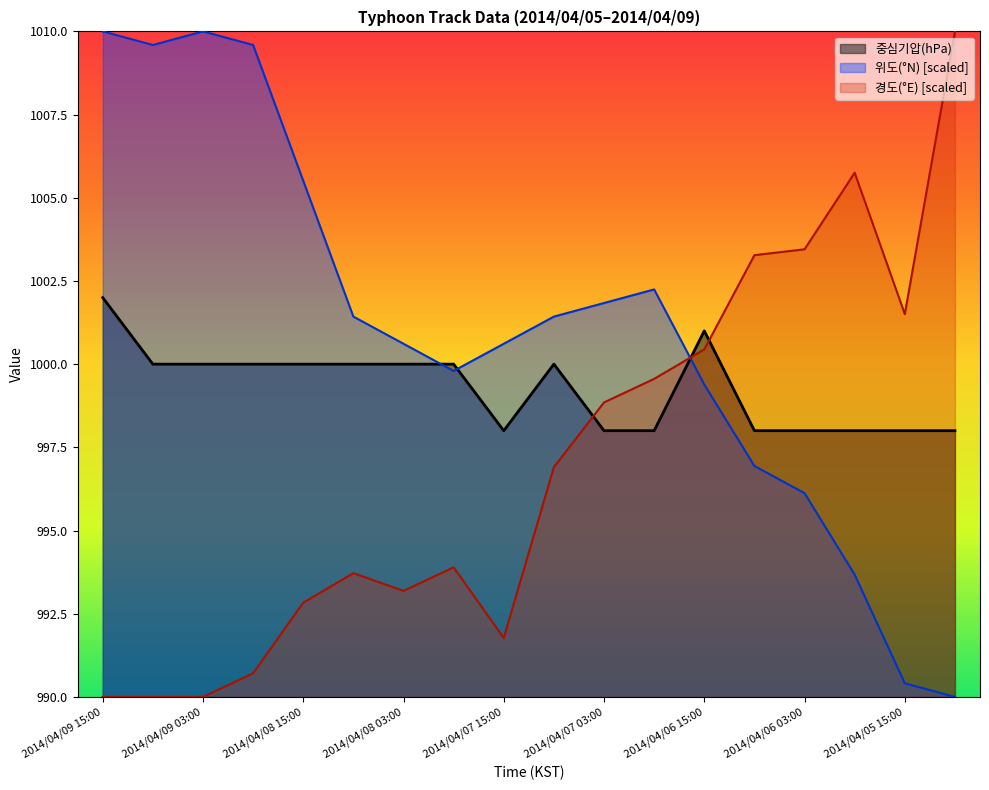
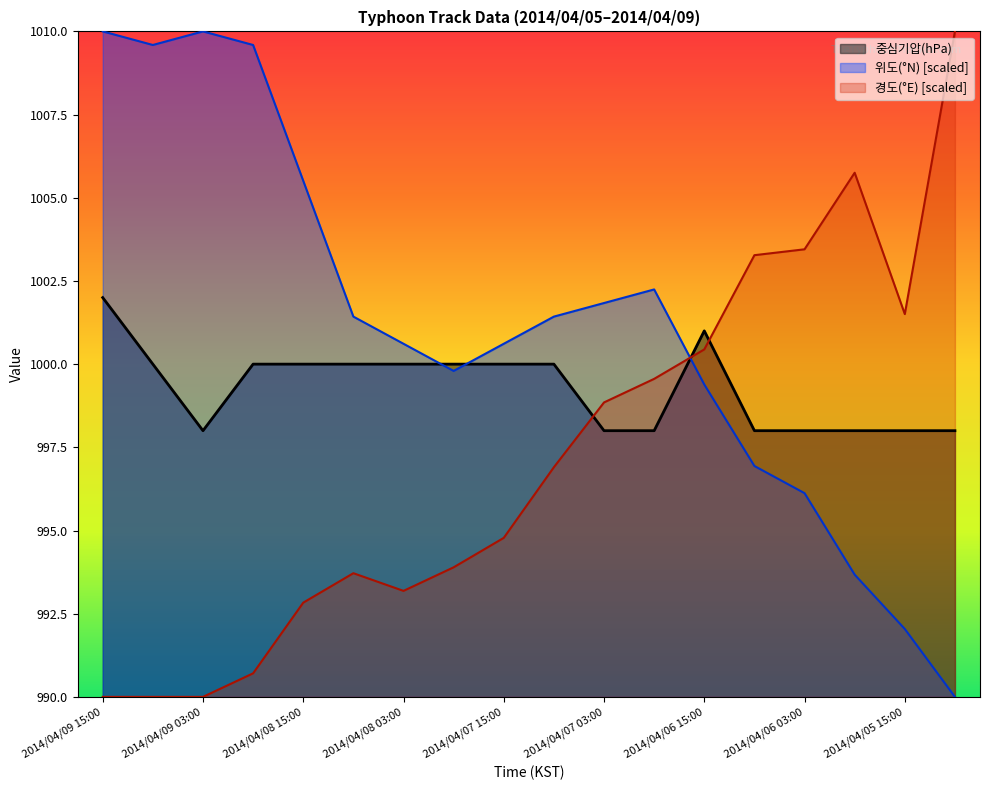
중심기압(hPa), 2014/04/09 03:00: 1000 -> 998
중심기압(hPa), 2014/04/07 15:00: 998 -> 1000
경도(°E) [scaled], 2014/04/07 15:00: 991.8 -> 994.8
위도(°N) [scaled], 2014/04/05 15:00: 990.4 -> 992.0
